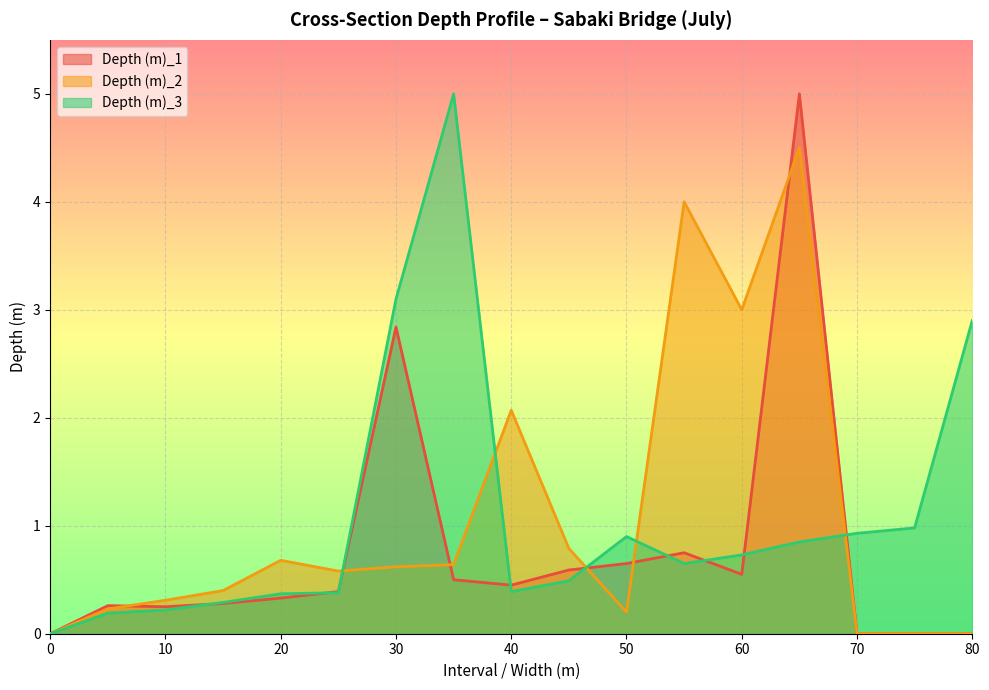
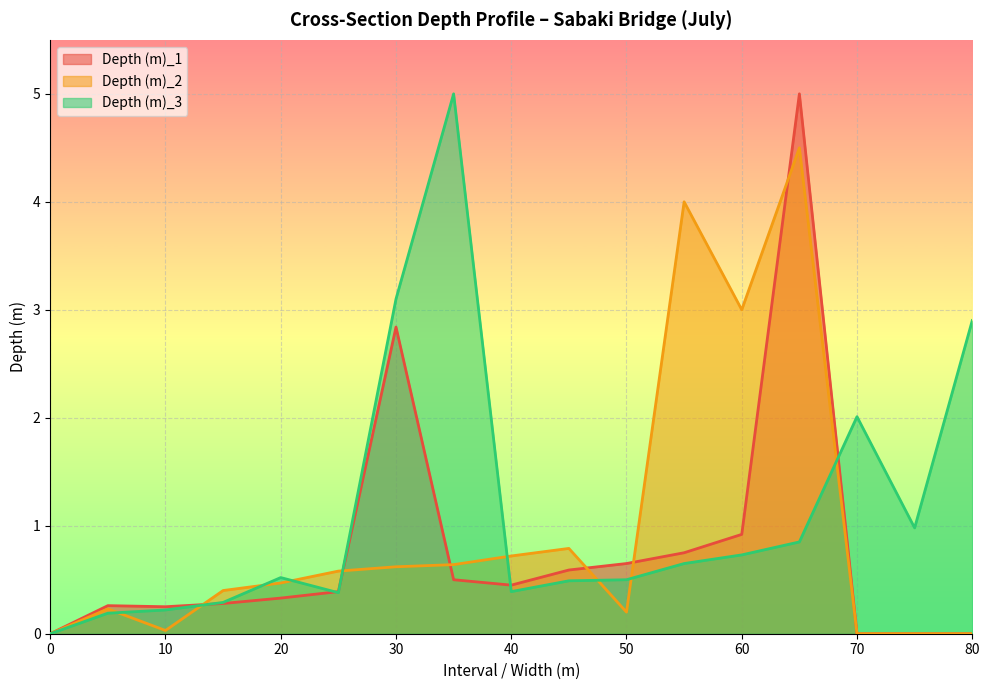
Depth (m)_2, 10: 0.31 -> 0.03
Depth (m)_2, 20: 0.68 -> 0.47
Depth (m)_3, 20: 0.37 -> 0.52
Depth (m)_2, 40: 2.07 -> 0.72
Depth (m)_3, 50: 0.9 -> 0.5
Depth (m)_1, 60: 0.55 -> 0.92
Depth (m)_3, 70: 0.93 -> 2.01
